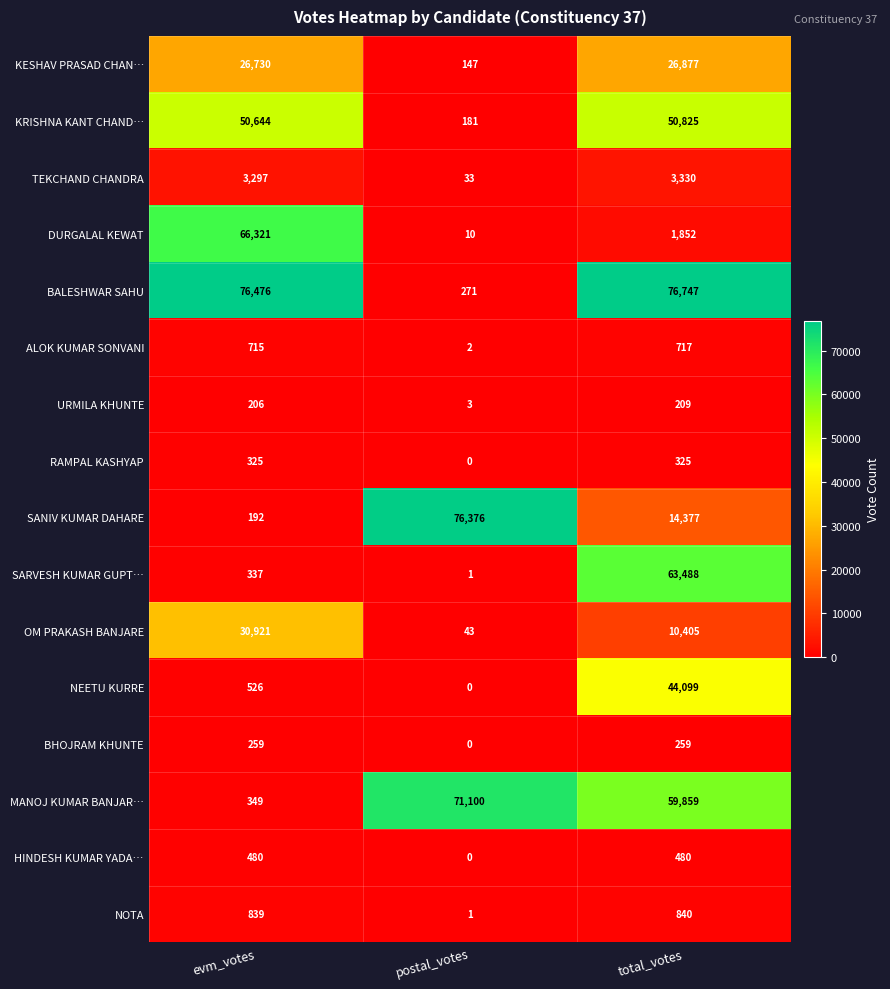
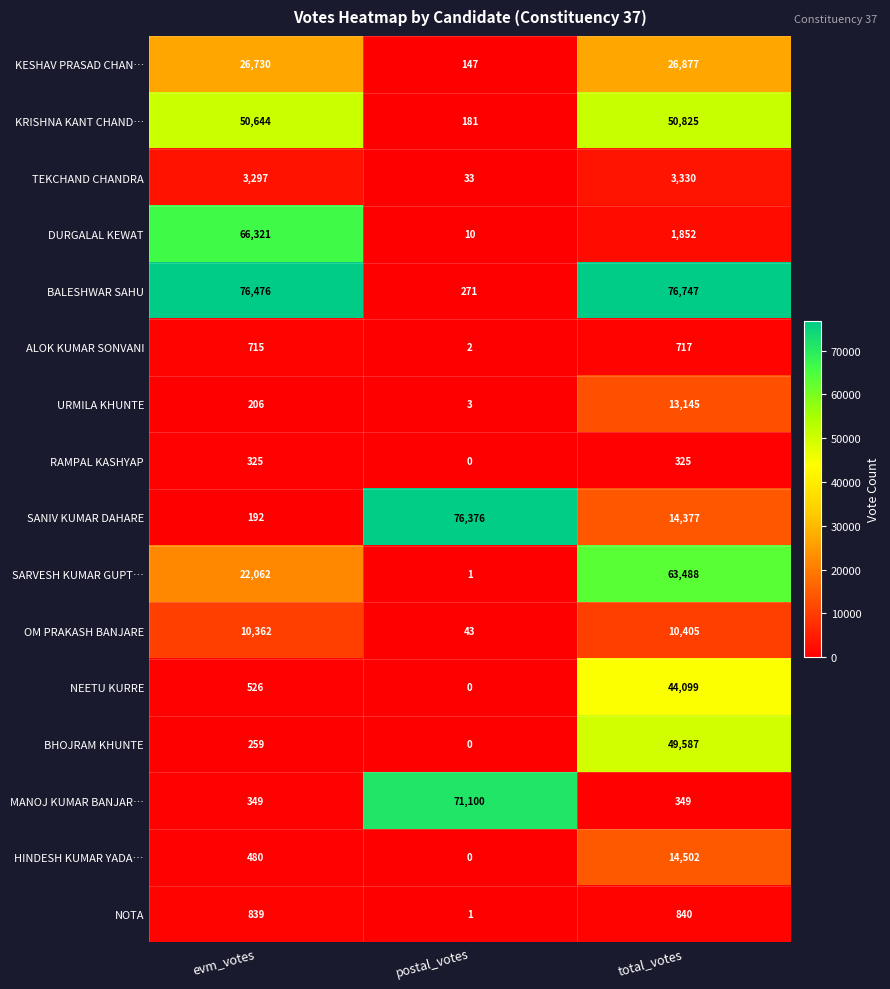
URMILA KHUNTE, total_votes: 209 -> 13,145
SARVESH KUMAR GUPT…, evm_votes: 337 -> 22,062
OM PRAKASH BANJARE, evm_votes: 30,921 -> 10,362
BHOJRAM KHUNTE, total_votes: 259 -> 49,587
MANOJ KUMAR BANJAR…, total_votes: 59,859 -> 349
HINDESH KUMAR YADA…, total_votes: 480 -> 14,502
